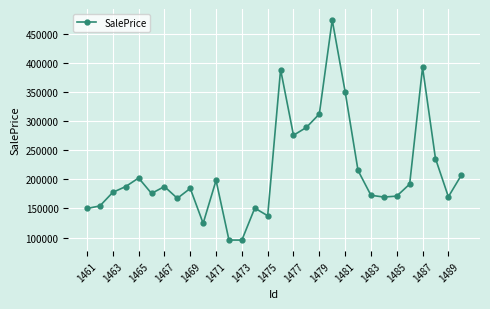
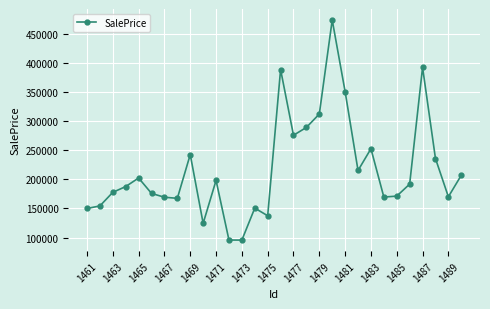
1467: 190000 -> 170000
1469: 180000 -> 240000
1483: 170000 -> 250000
